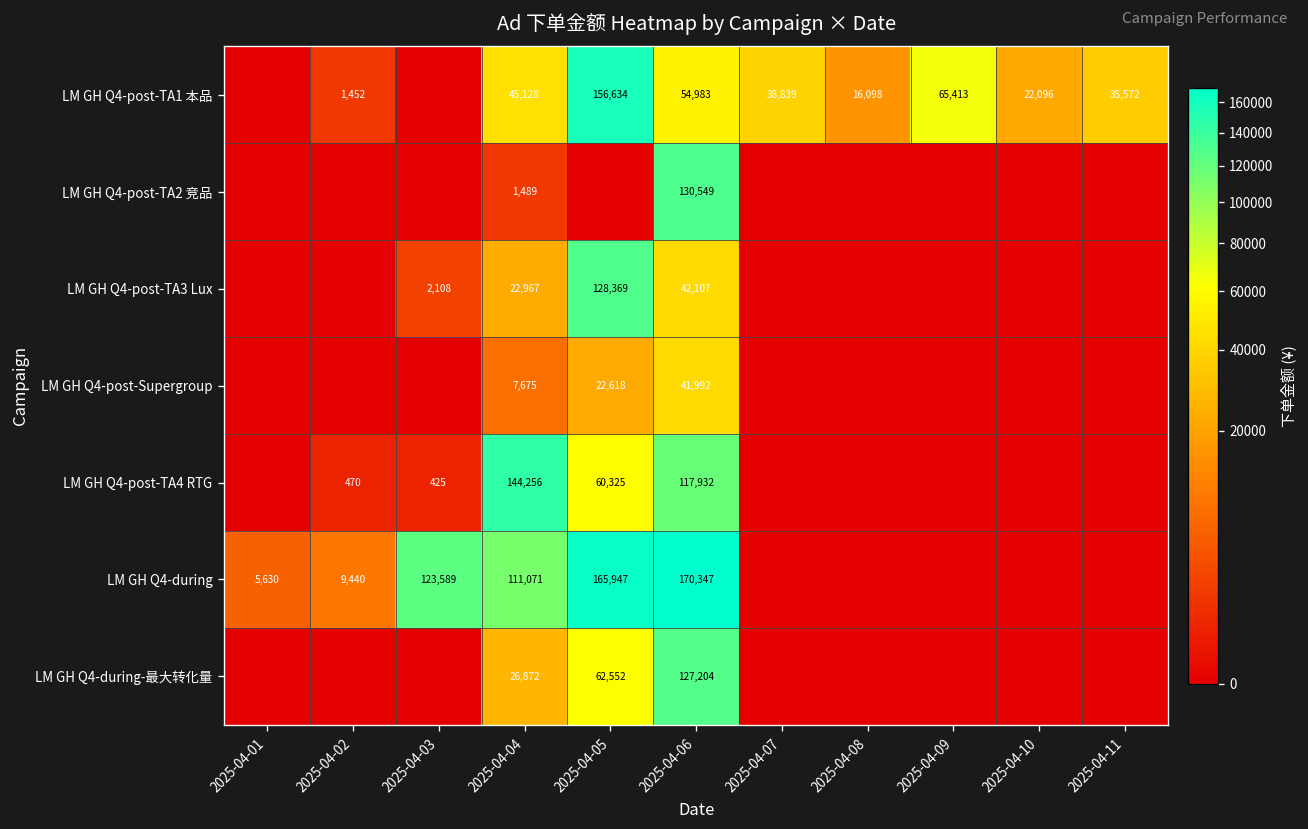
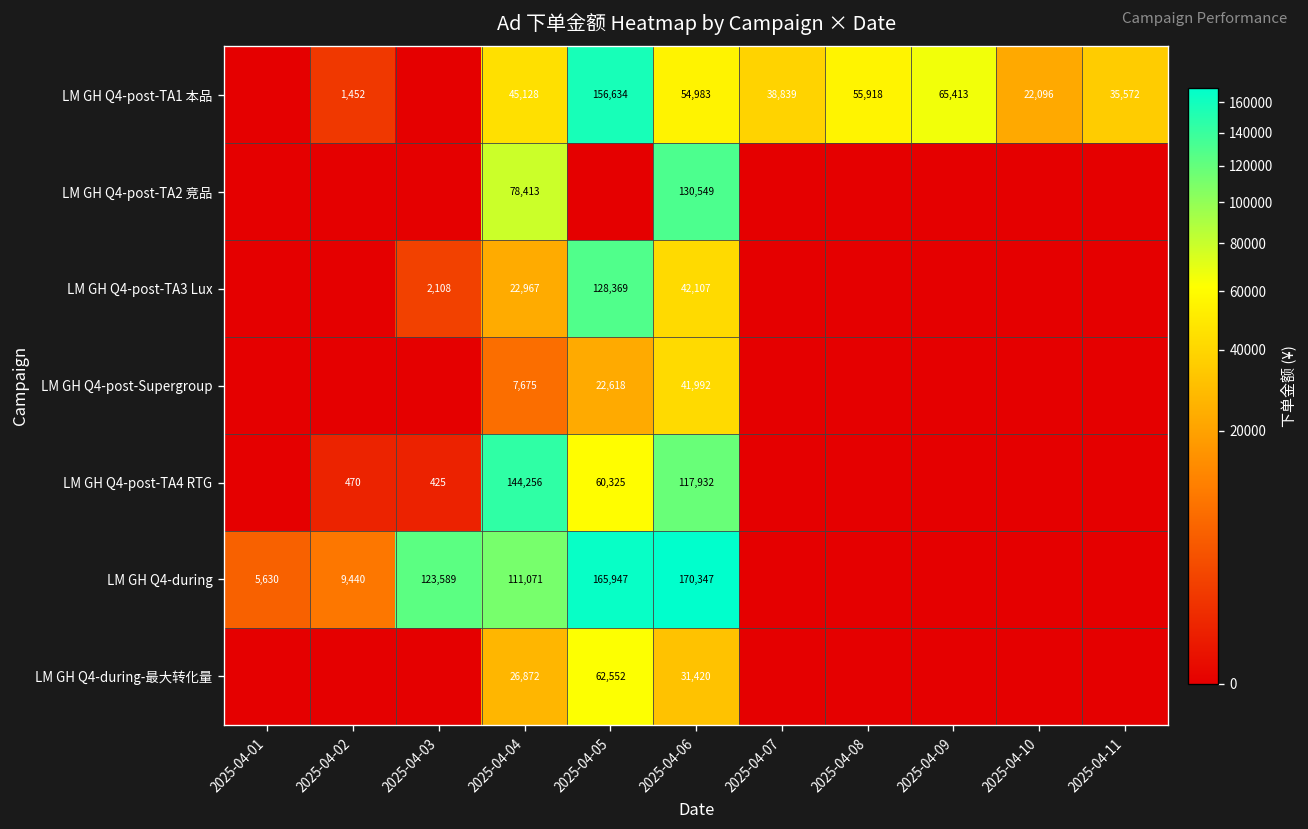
LM GH Q4-post-TA1 本品, 2025-04-08: 16,098 -> 55,918
LM GH Q4-post-TA2 竞品, 2025-04-04: 1,489 -> 78,413
LM GH Q4-during-最大转化量, 2025-04-06: 127,204 -> 31,420
